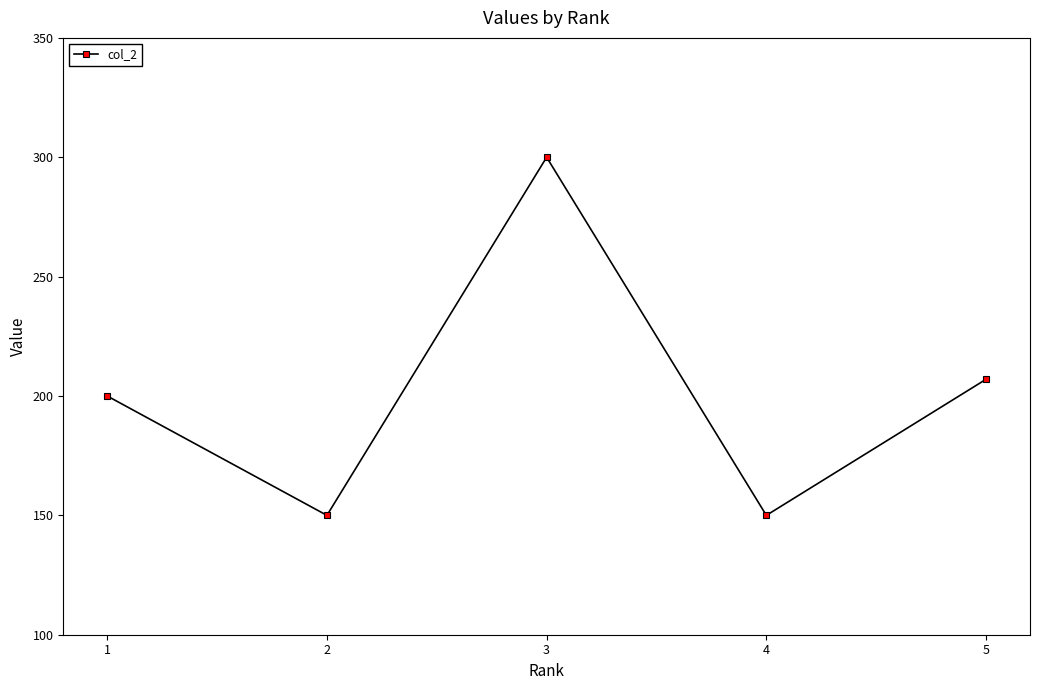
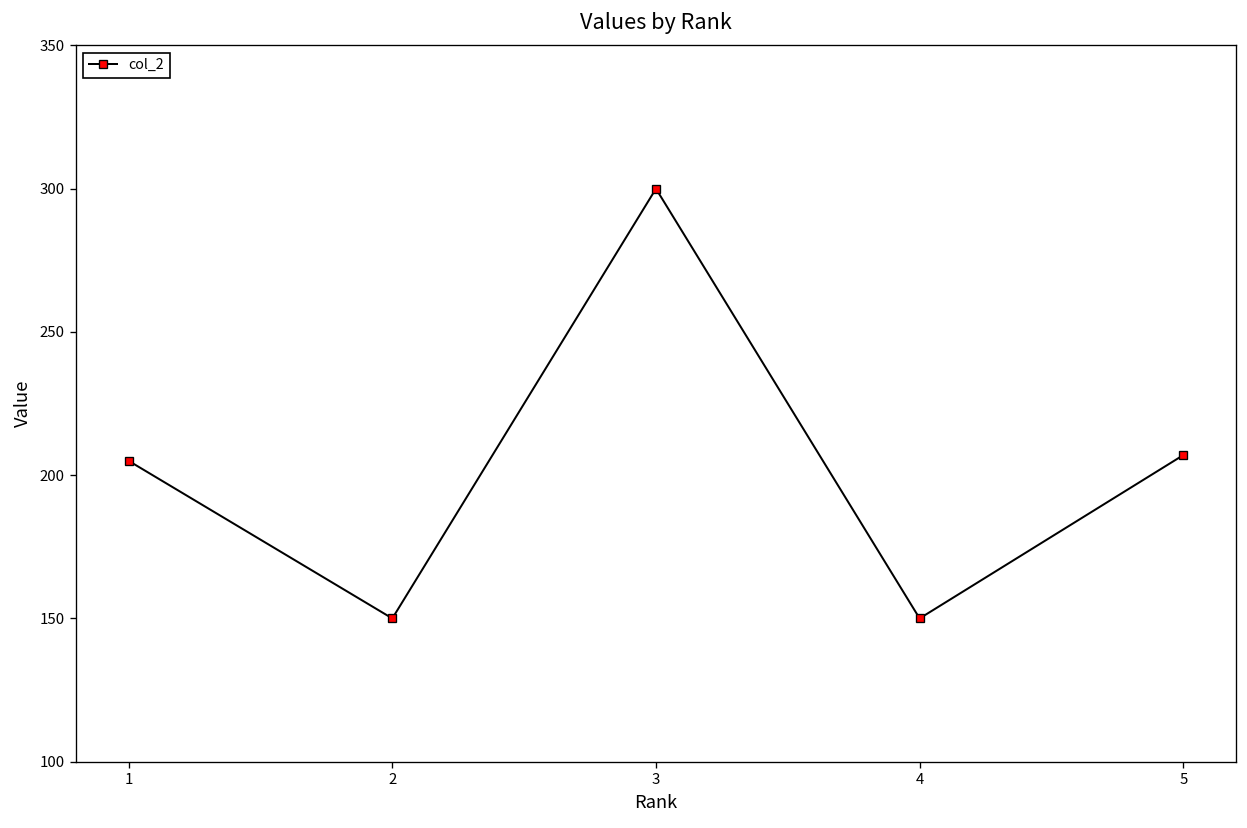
1: 200 -> 205
